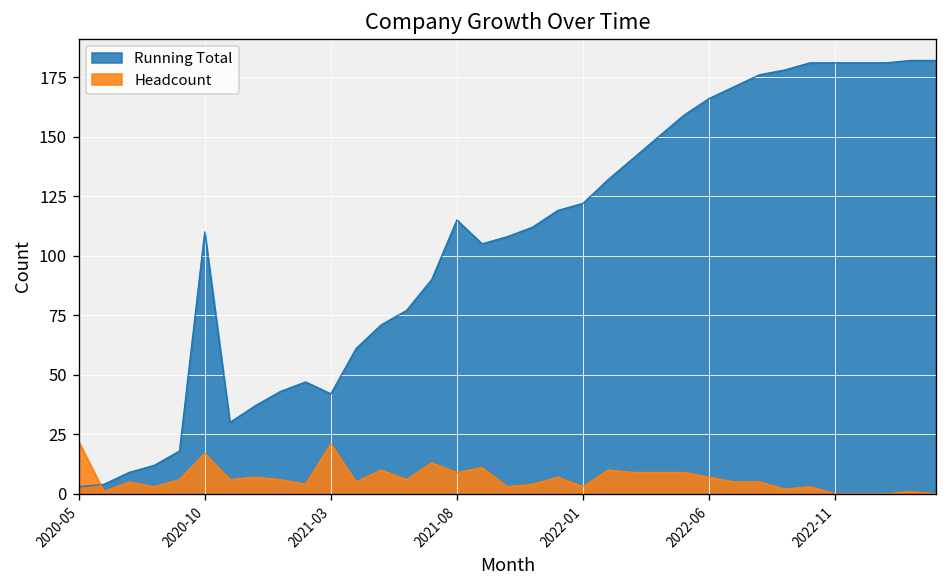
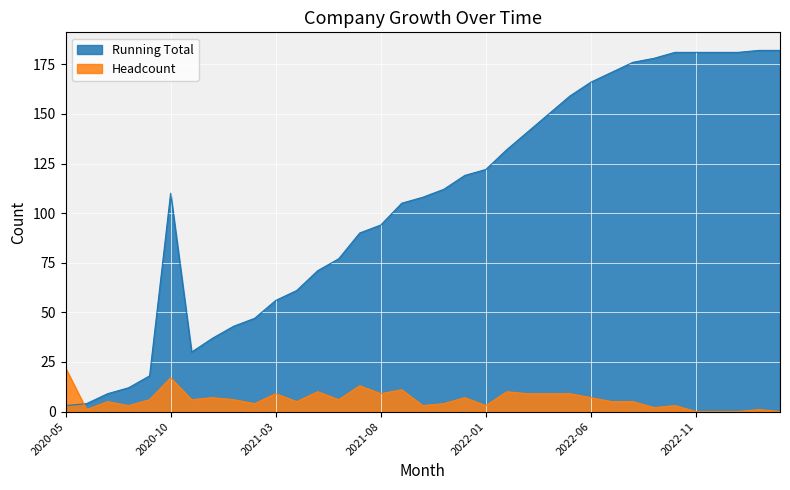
Running Total, 2021-03: 42 -> 56
Headcount, 2021-03: 21 -> 9
Running Total, 2021-08: 115 -> 94
